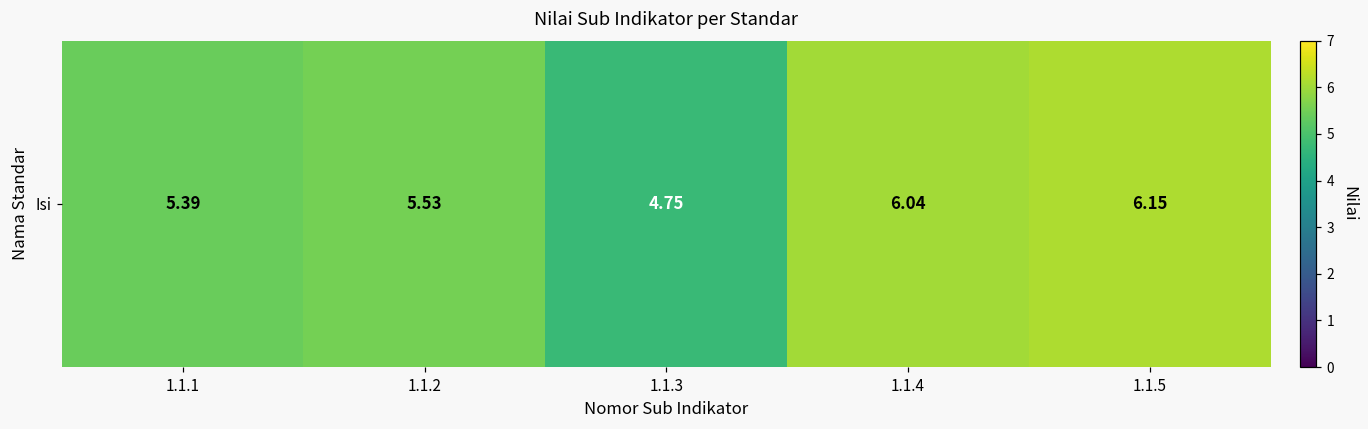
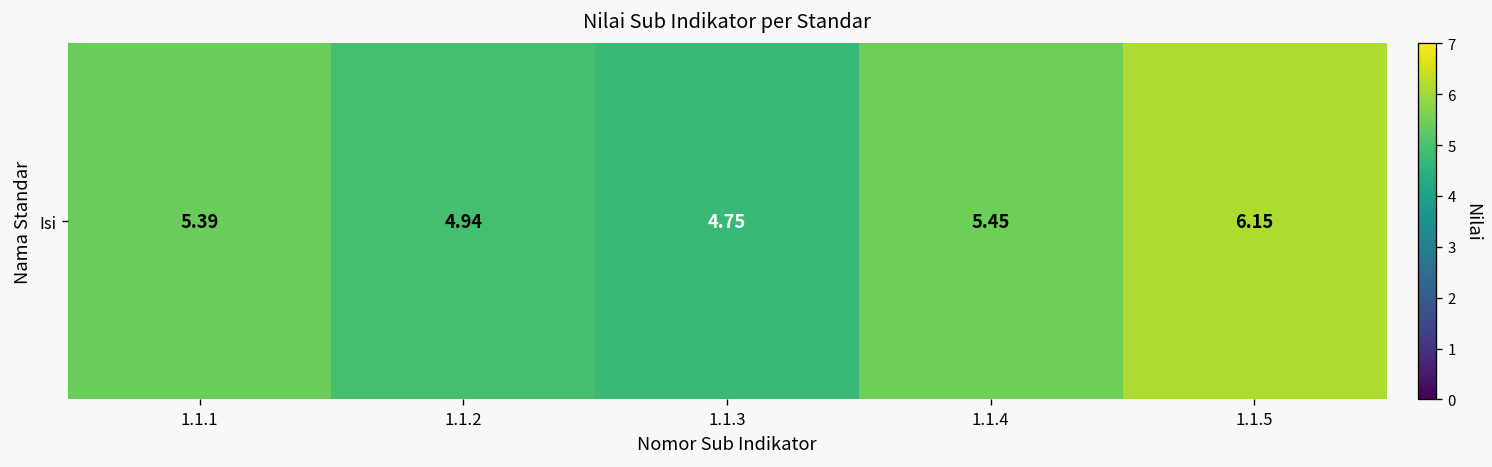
Isi, 1.1.2: 5.53 -> 4.94
Isi, 1.1.4: 6.04 -> 5.45
